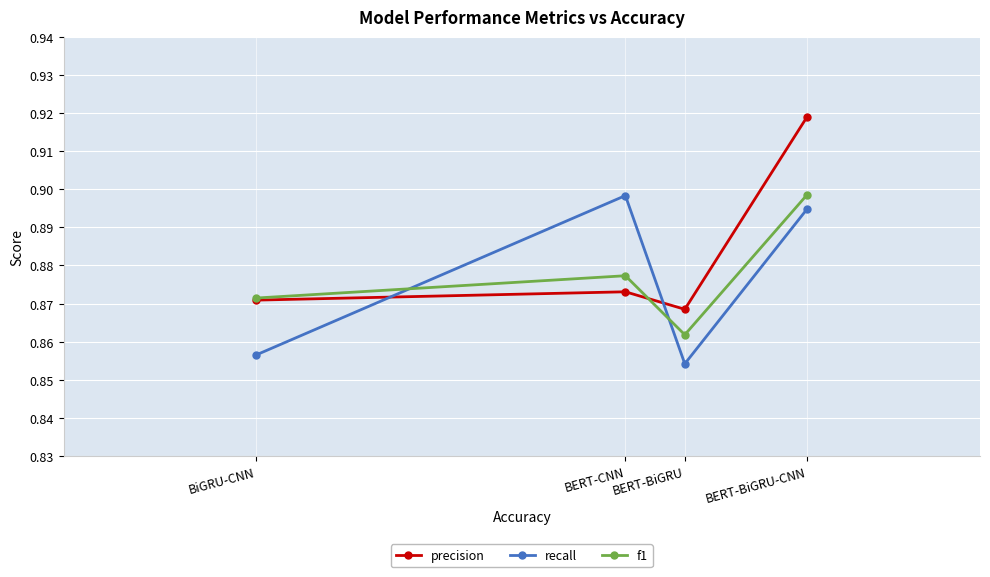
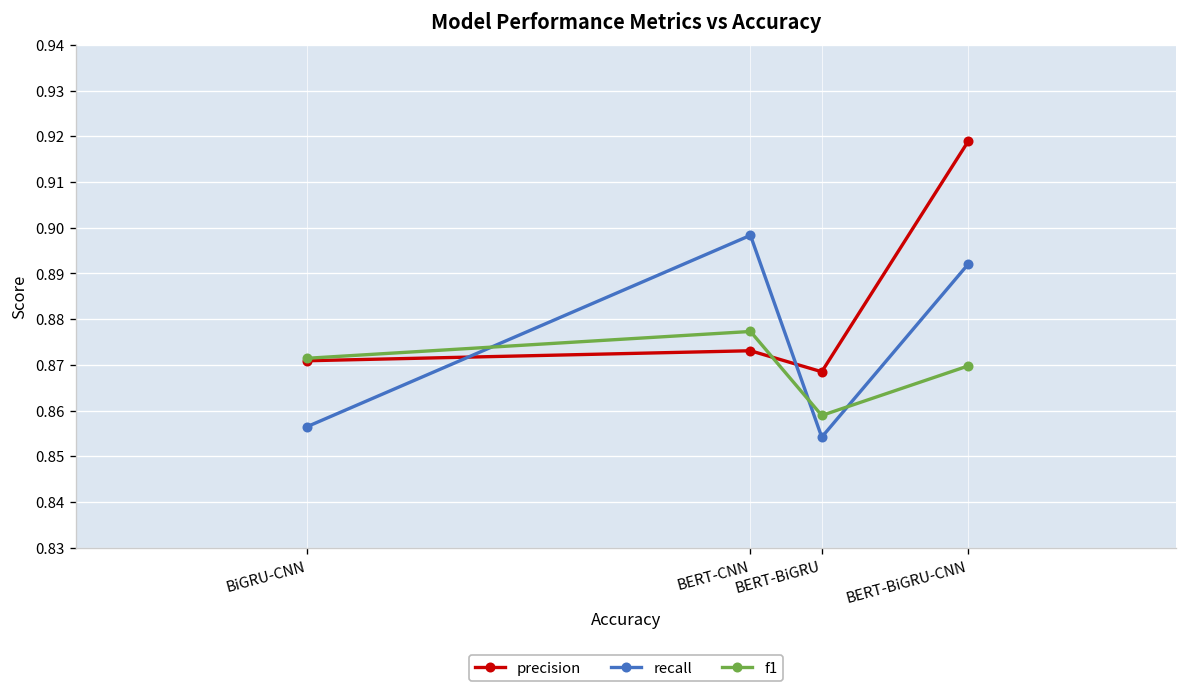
f1, BERT-BiGRU: 0.862 -> 0.859
recall, BERT-BiGRU-CNN: 0.895 -> 0.892
f1, BERT-BiGRU-CNN: 0.898 -> 0.870
